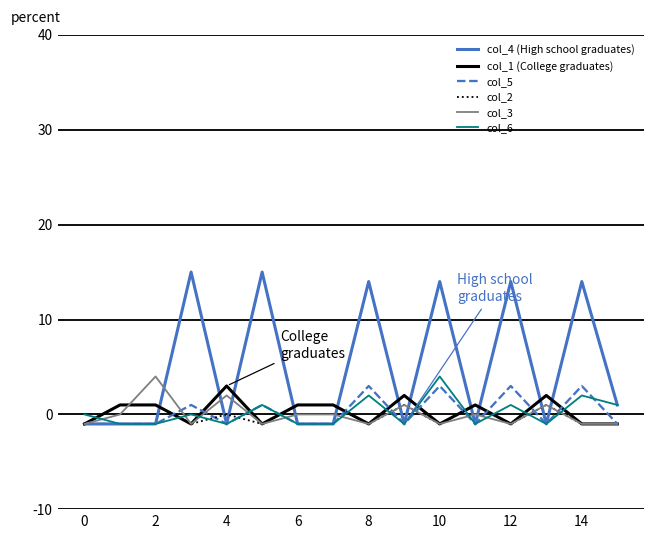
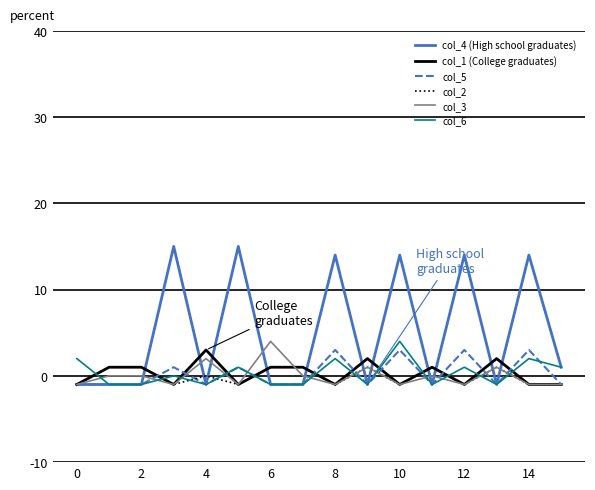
col_6, 0: 0 -> 2
col_3, 2: 4 -> 0
col_3, 6: 0 -> 4
